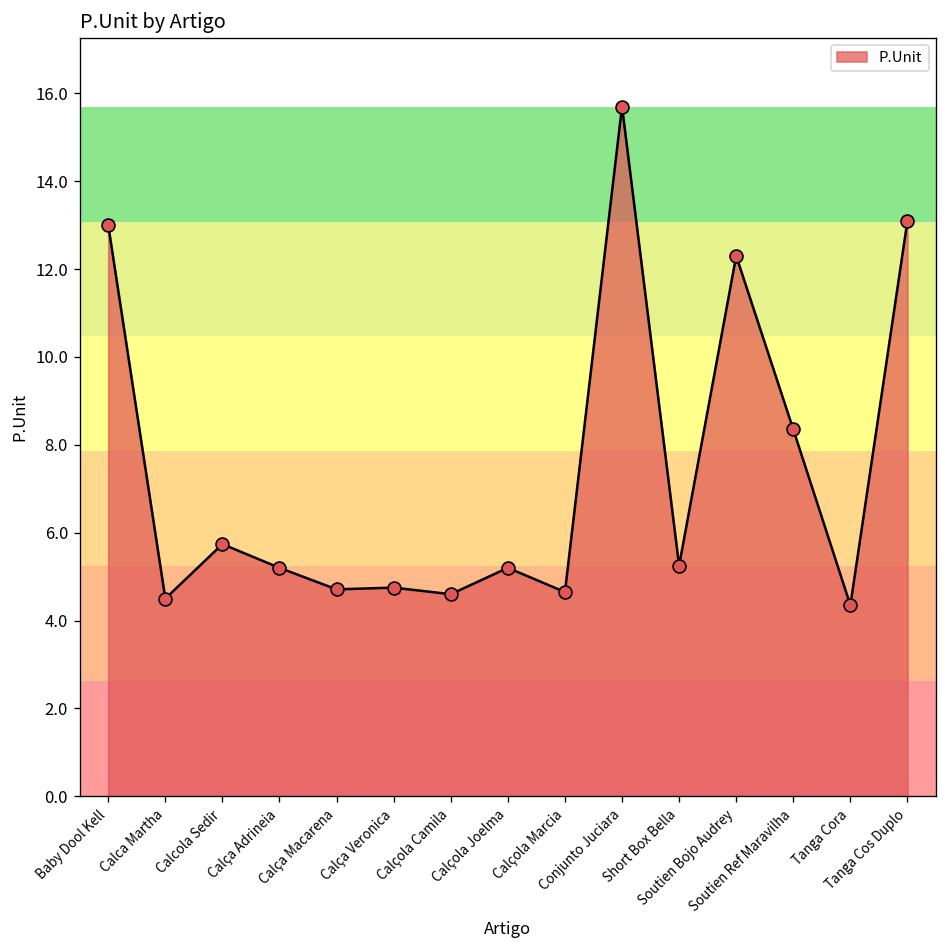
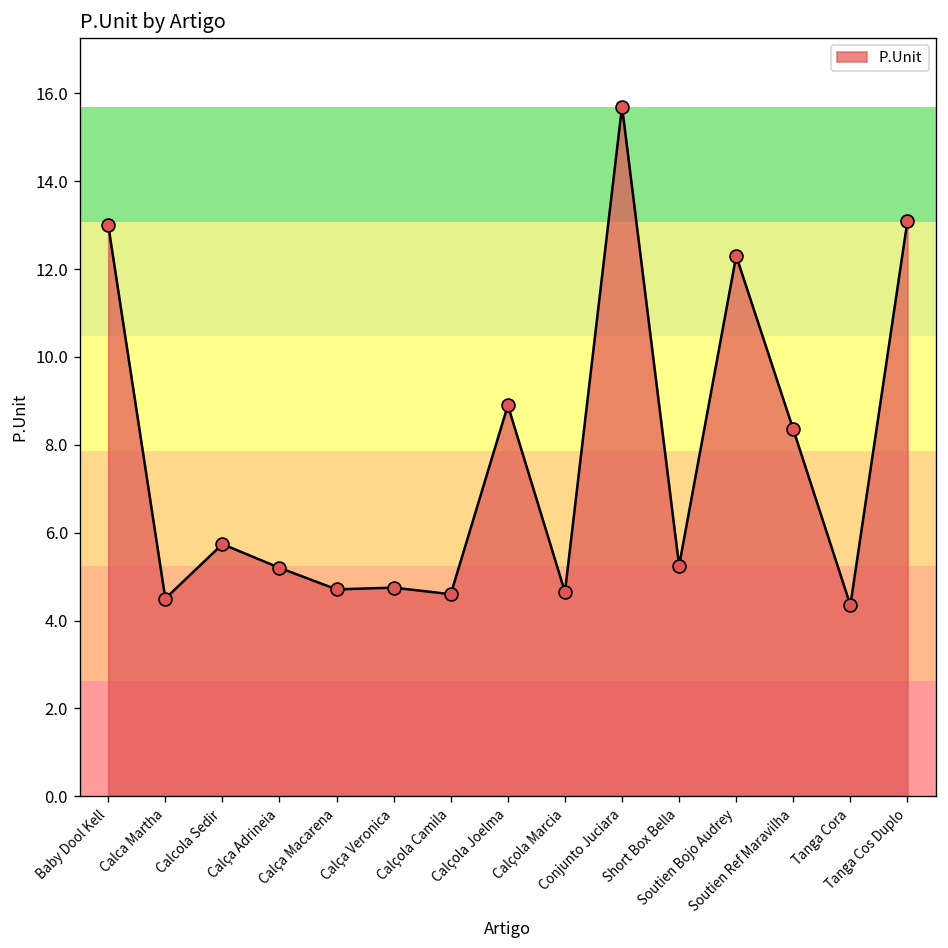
Calçola Joelma: 5.2 -> 8.9
